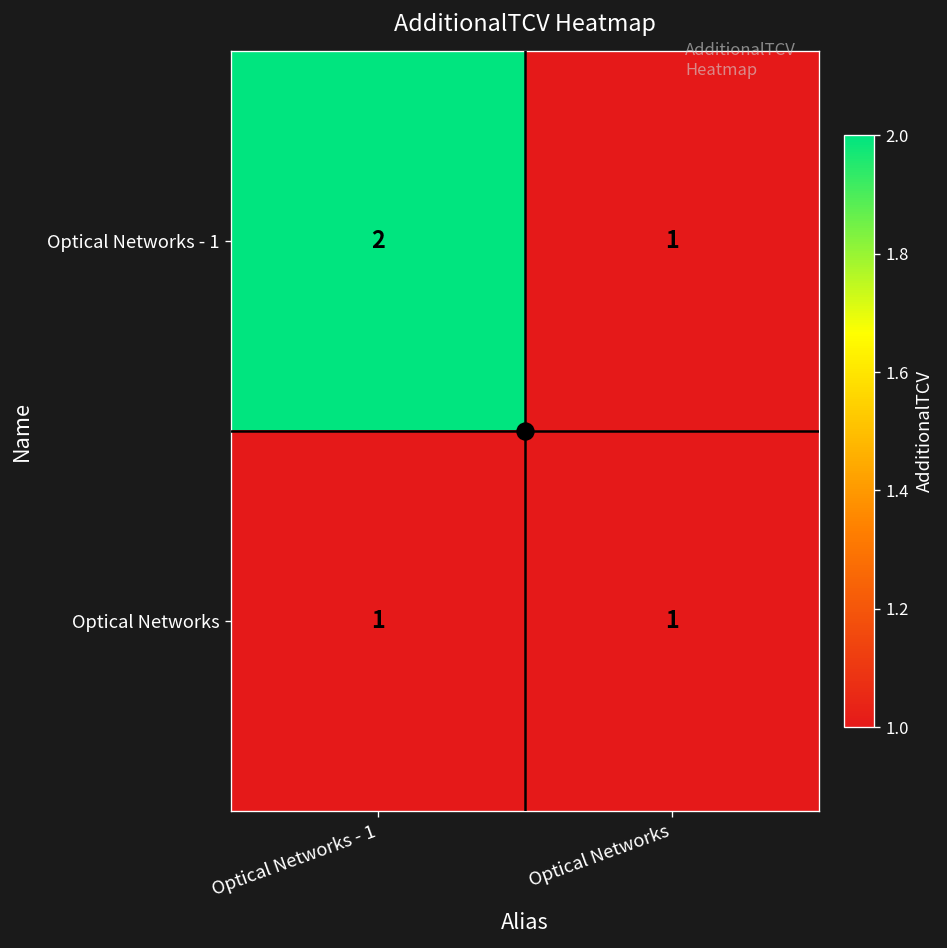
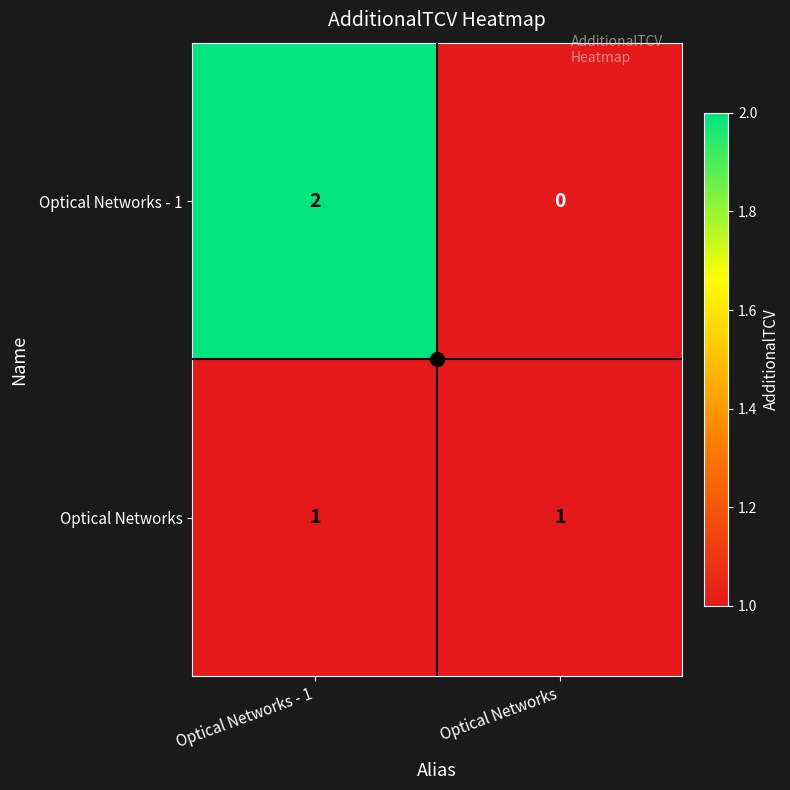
Optical Networks - 1, Optical Networks: 1 -> 0
